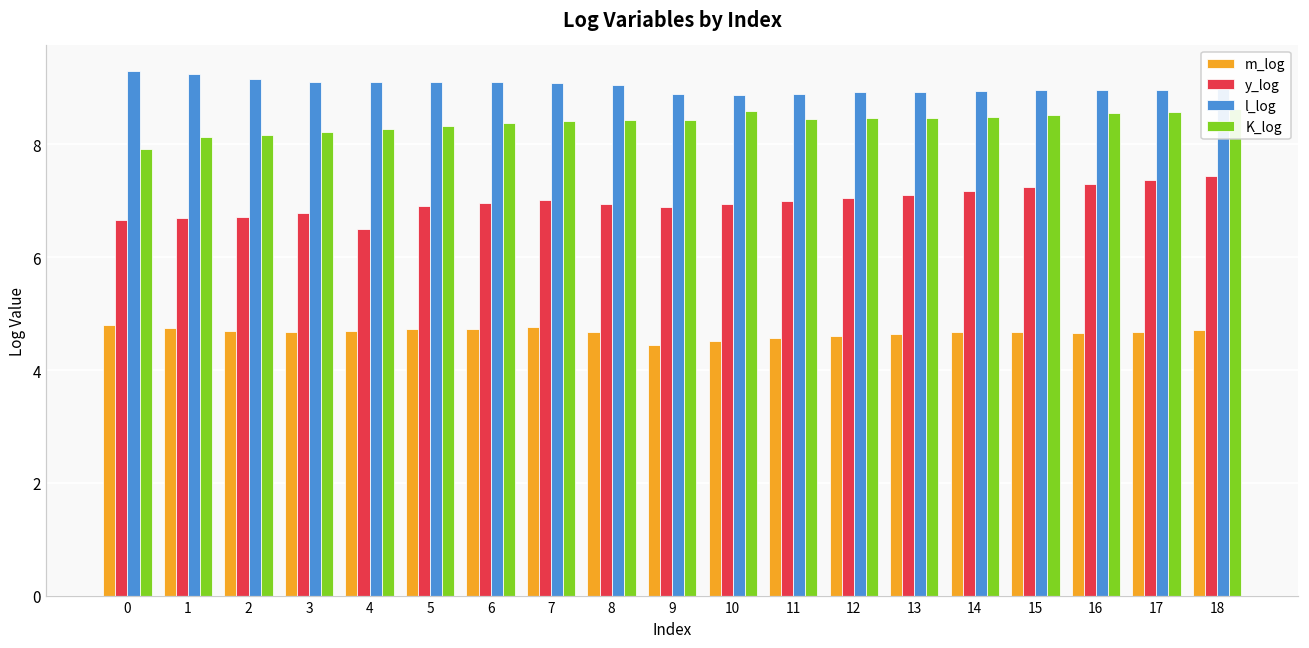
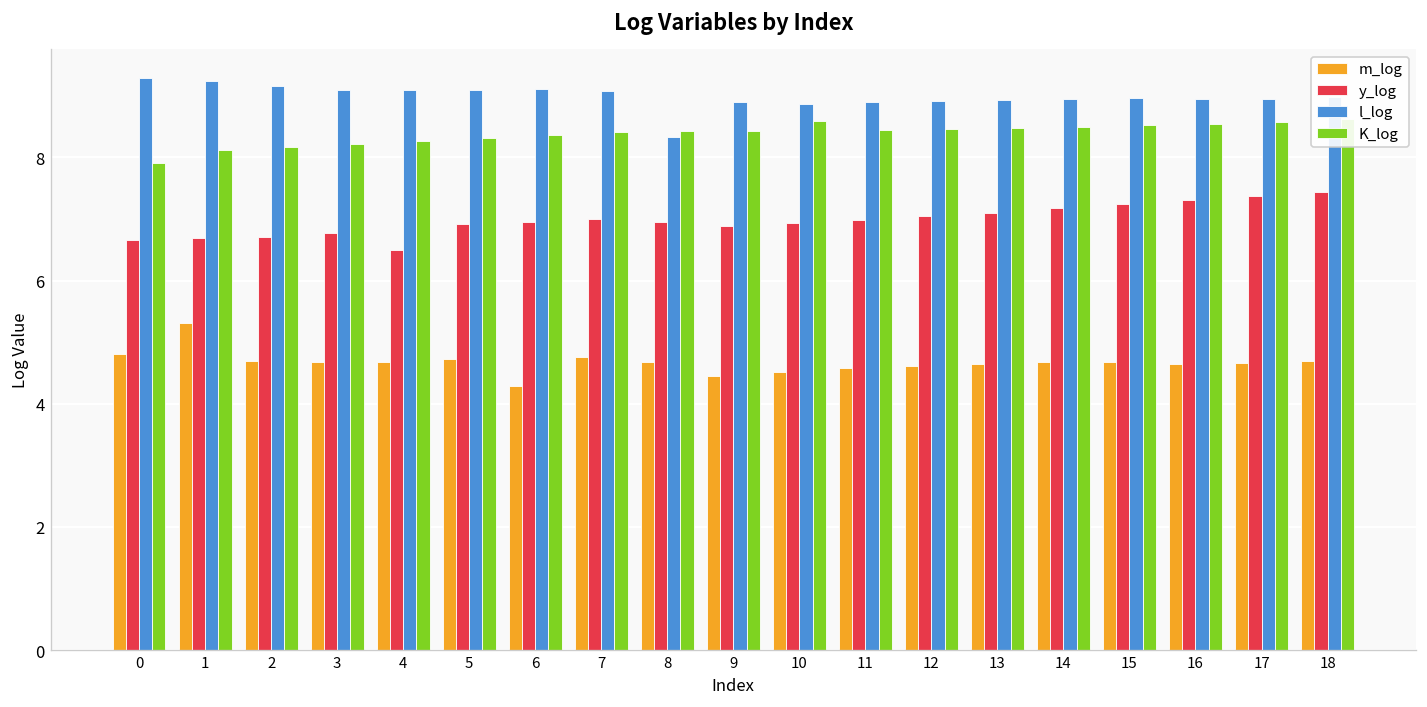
m_log, 1: 4.7 -> 5.3
m_log, 6: 4.7 -> 4.3
l_log, 8: 9.0 -> 8.3
